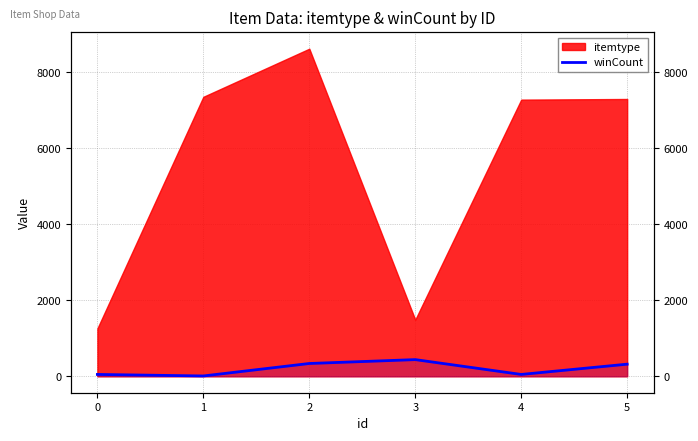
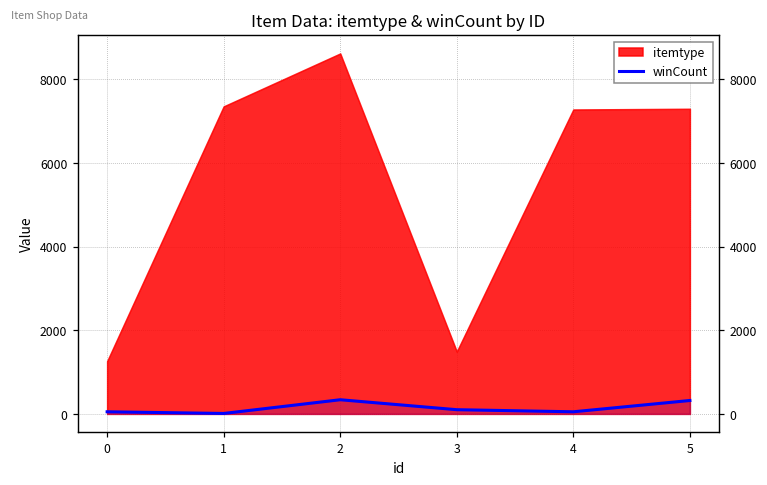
winCount, 3: 400 -> 100
